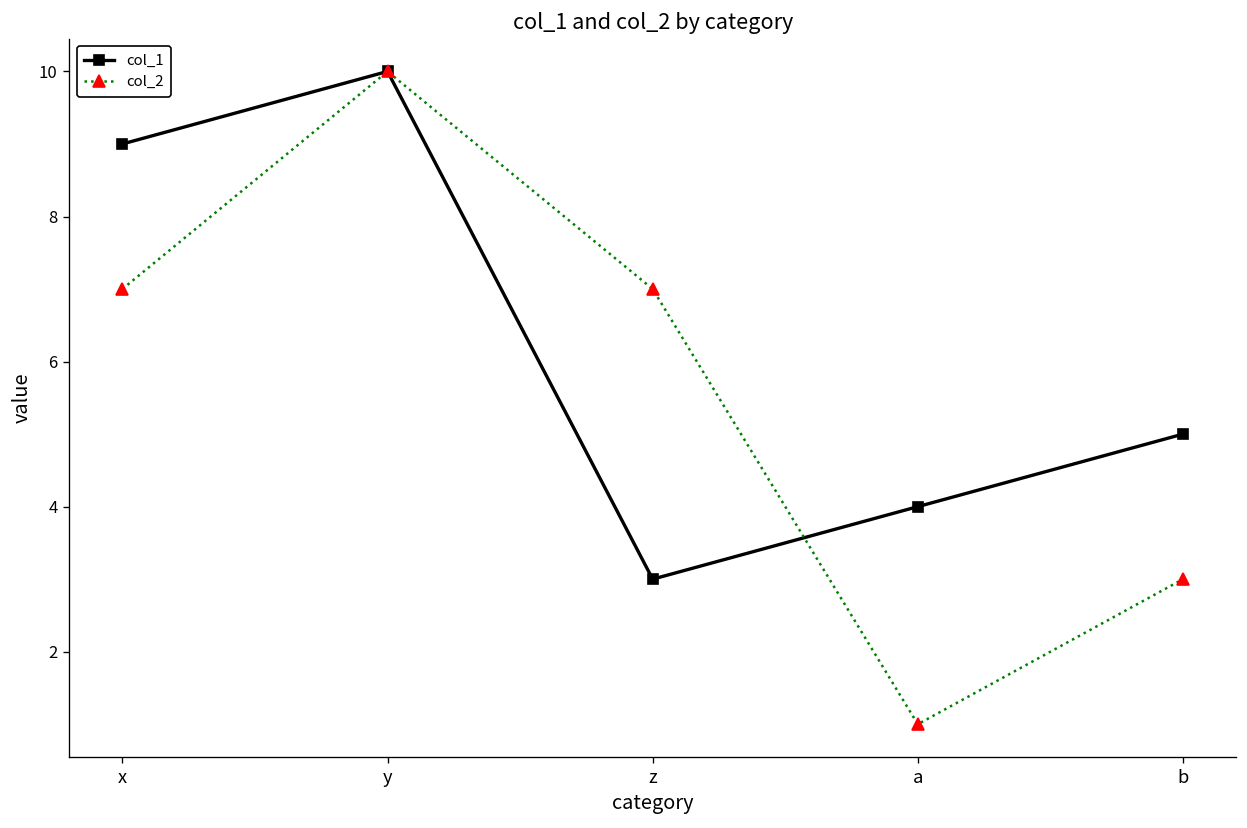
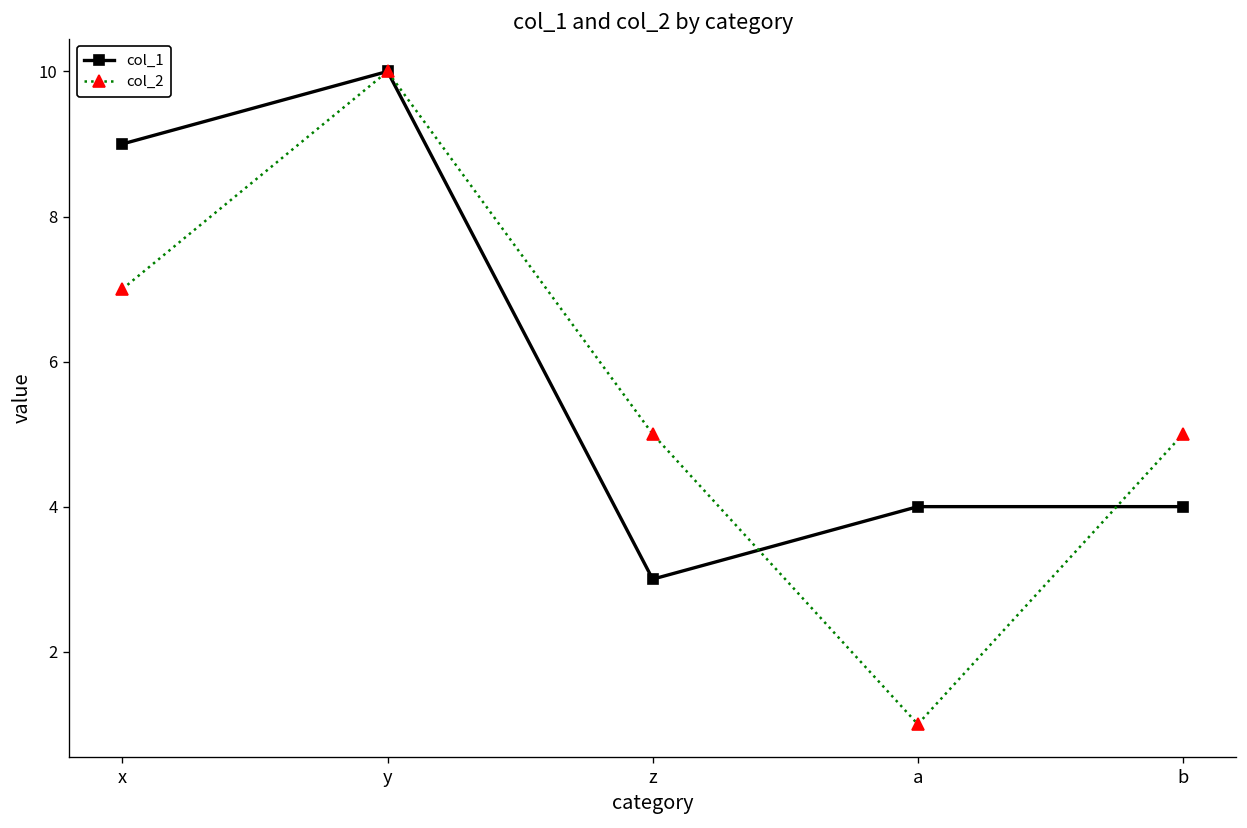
col_2, z: 7 -> 5
col_1, b: 5 -> 4
col_2, b: 3 -> 5
